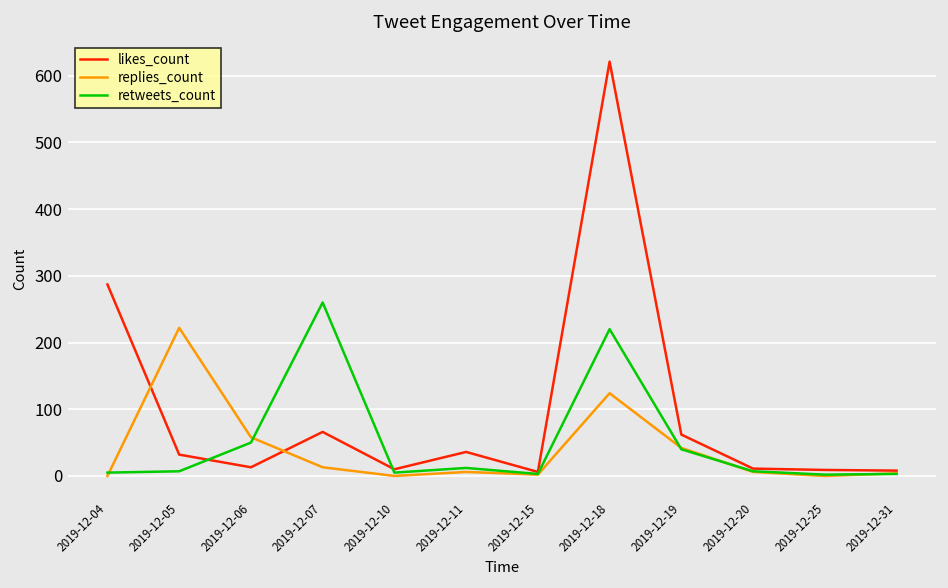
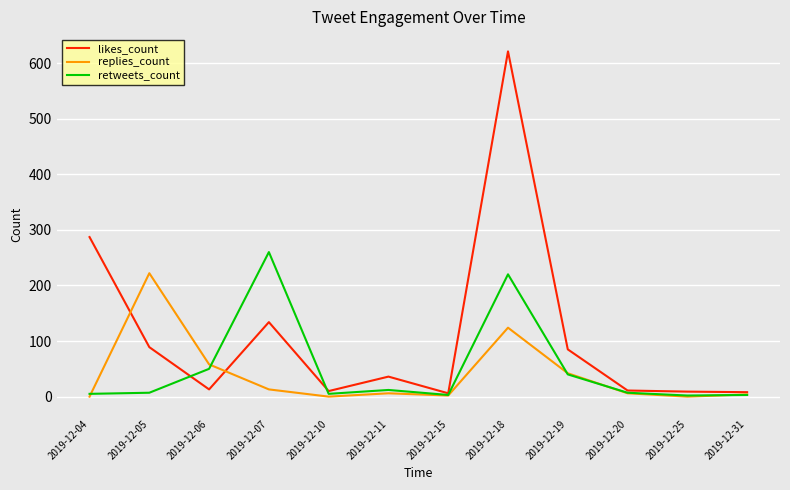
likes_count, 2019-12-05: 30 -> 90
likes_count, 2019-12-07: 70 -> 130
likes_count, 2019-12-19: 60 -> 90
